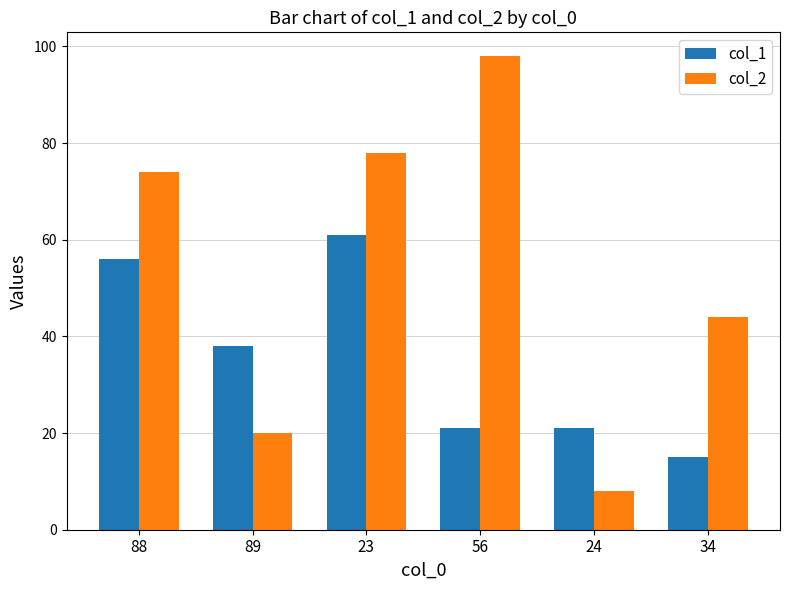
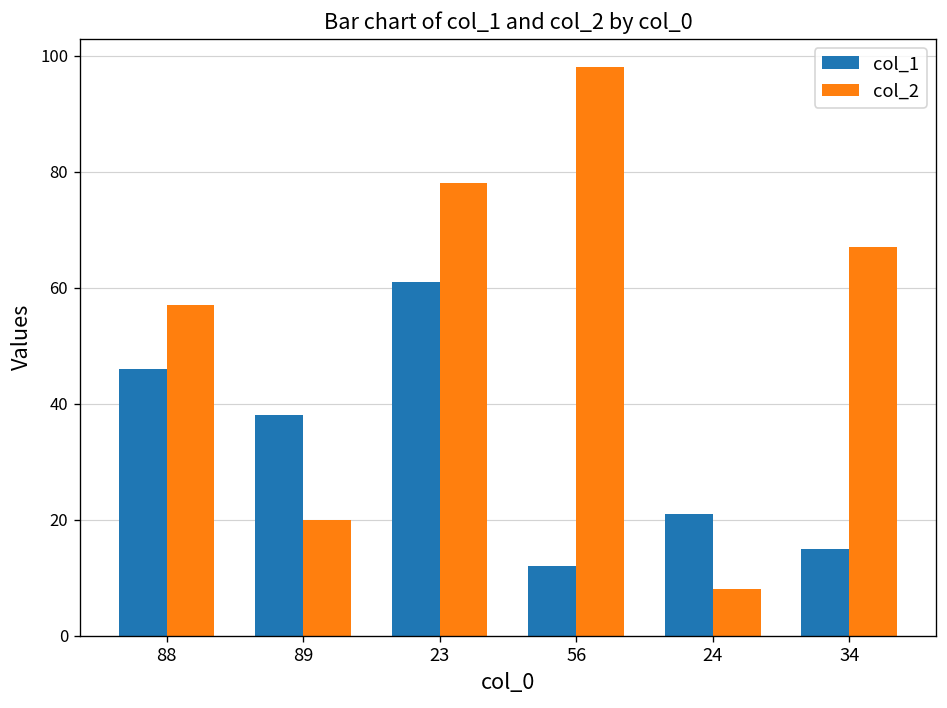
col_1, 88: 56 -> 46
col_2, 88: 74 -> 57
col_1, 56: 21 -> 12
col_2, 34: 44 -> 67
